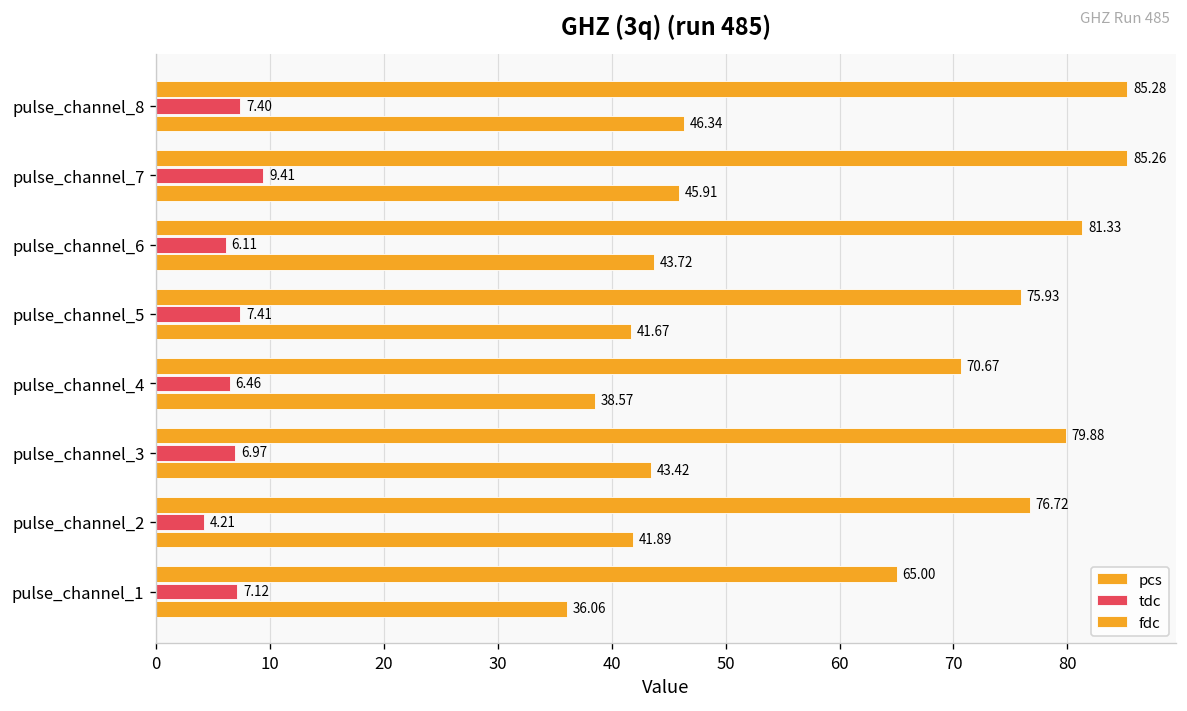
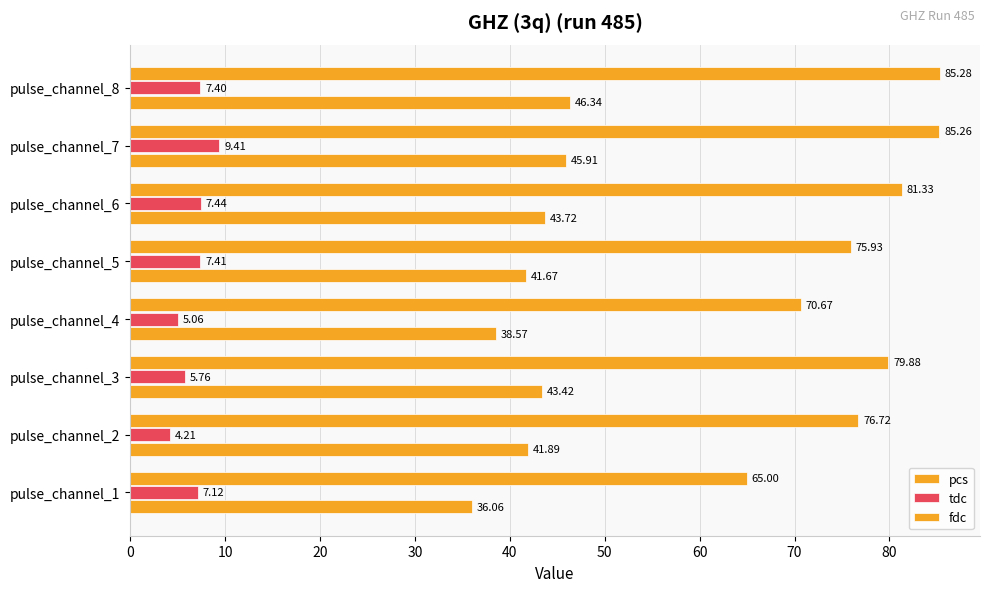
tdc, pulse_channel_6: 6.11 -> 7.44
tdc, pulse_channel_4: 6.46 -> 5.06
tdc, pulse_channel_3: 6.97 -> 5.76
